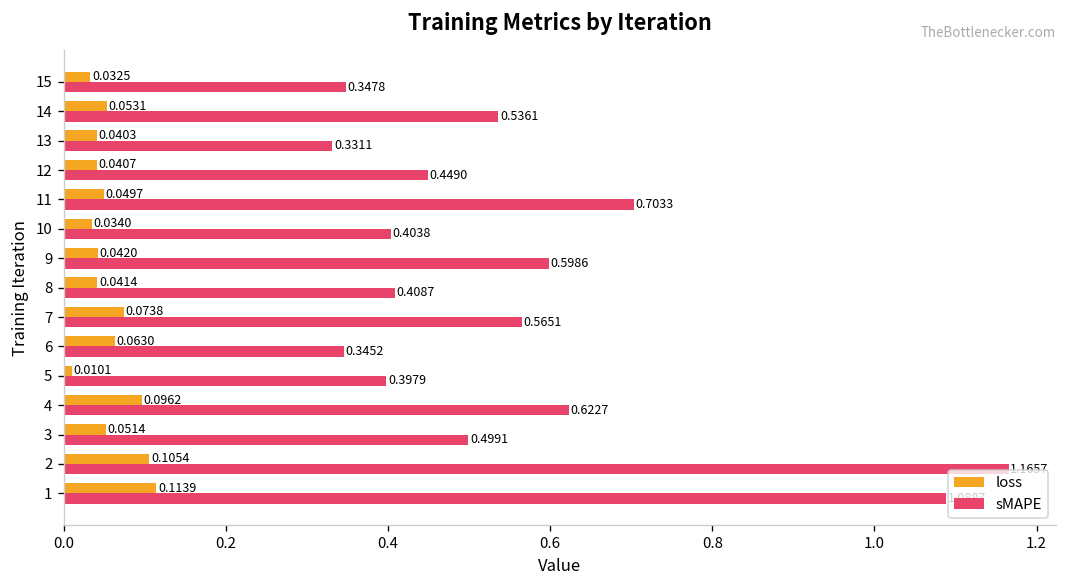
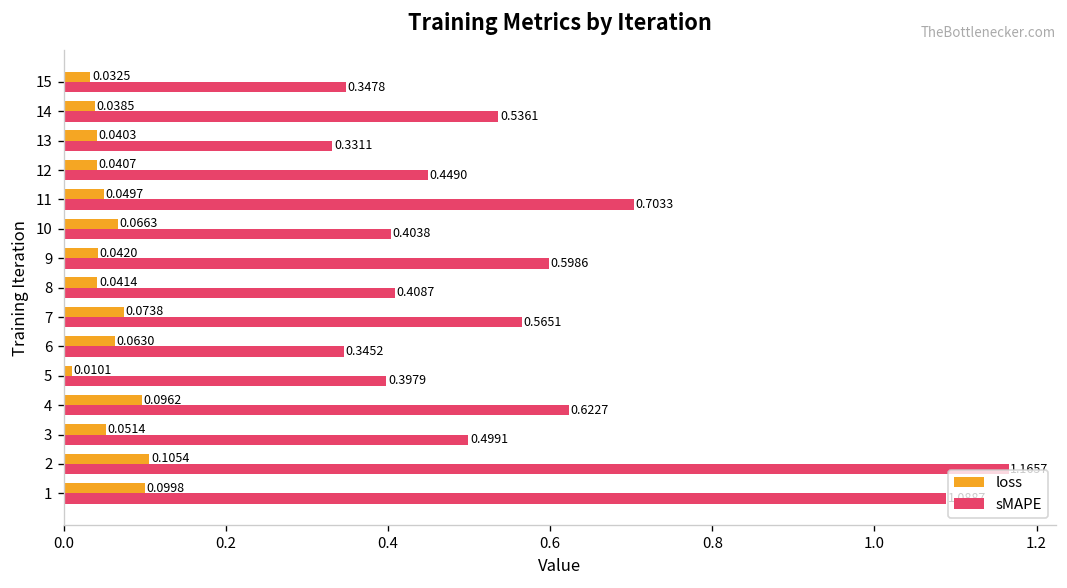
loss, 14: 0.0531 -> 0.0385
loss, 10: 0.0340 -> 0.0663
loss, 1: 0.1139 -> 0.0998
